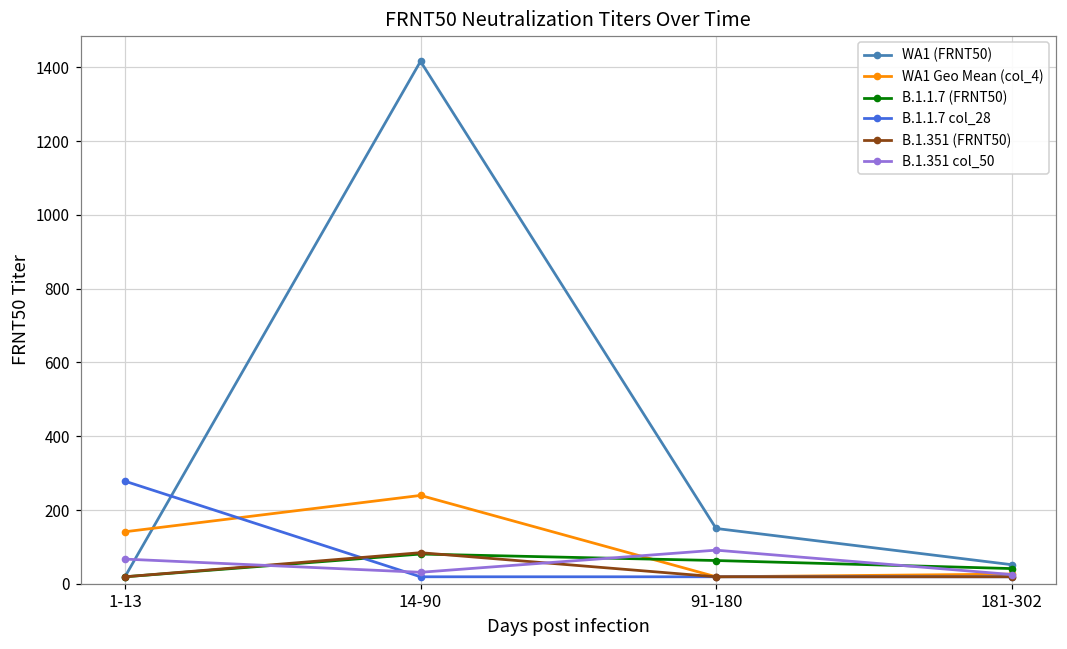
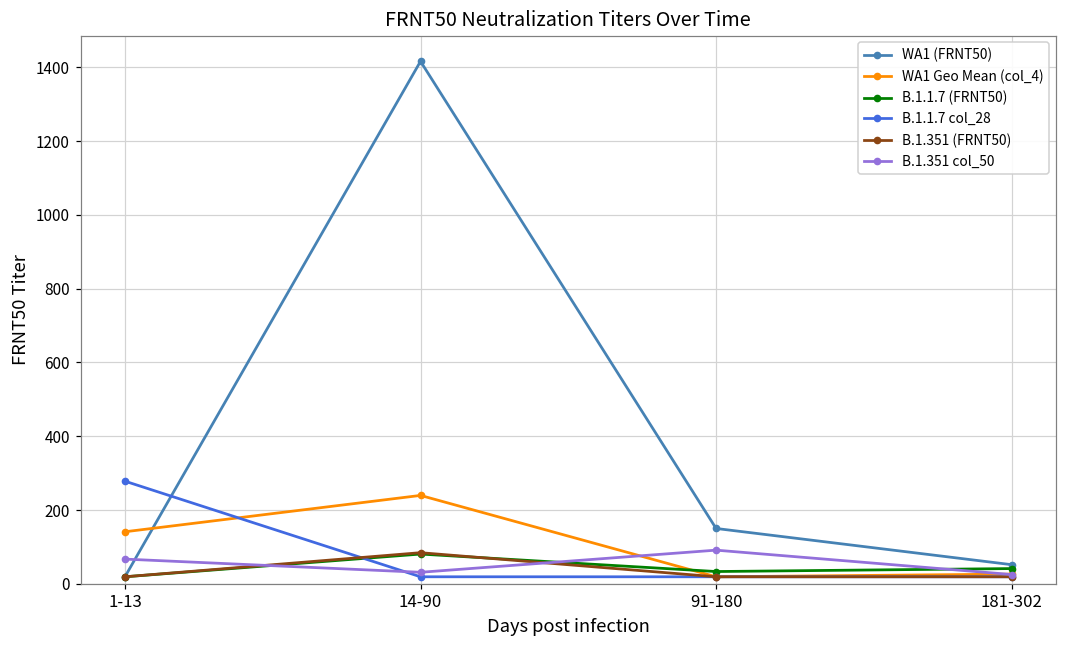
B.1.1.7 (FRNT50), 91-180: 60 -> 30
